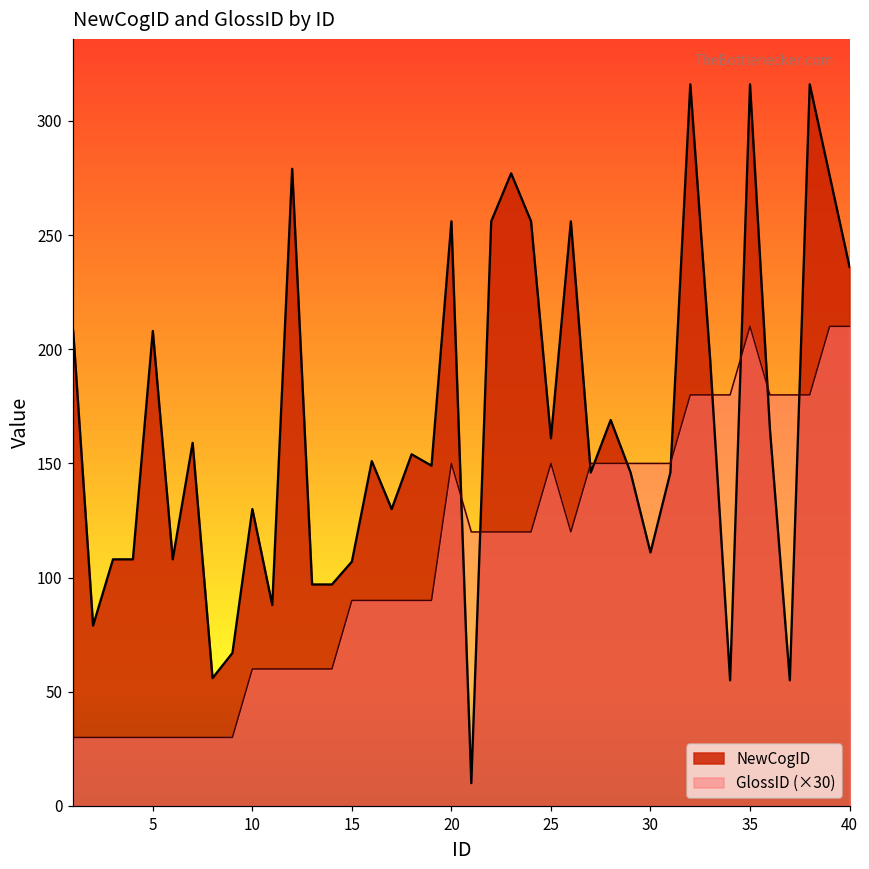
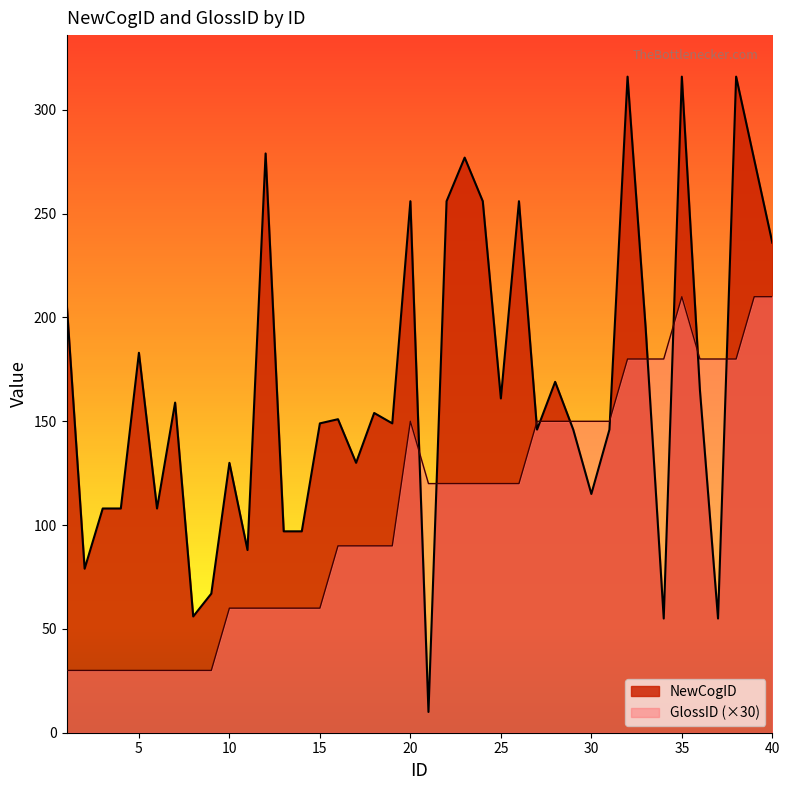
NewCogID, 5: 208 -> 183
NewCogID, 15: 107 -> 149
GlossID (×30), 15: 90 -> 60
GlossID (×30), 25: 150 -> 120
NewCogID, 30: 111 -> 115
